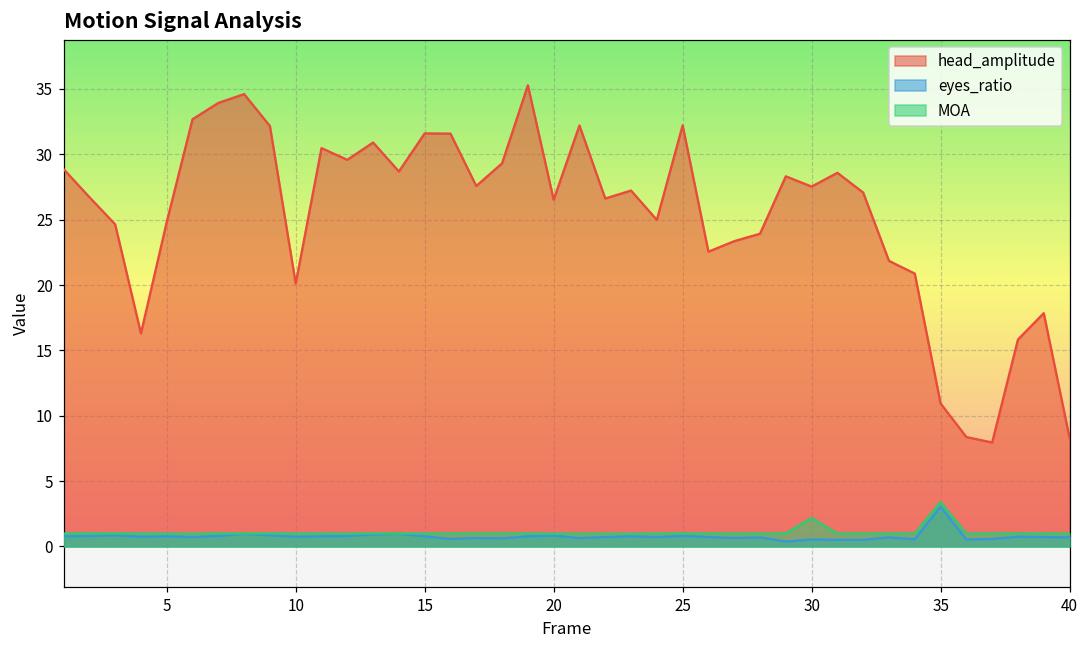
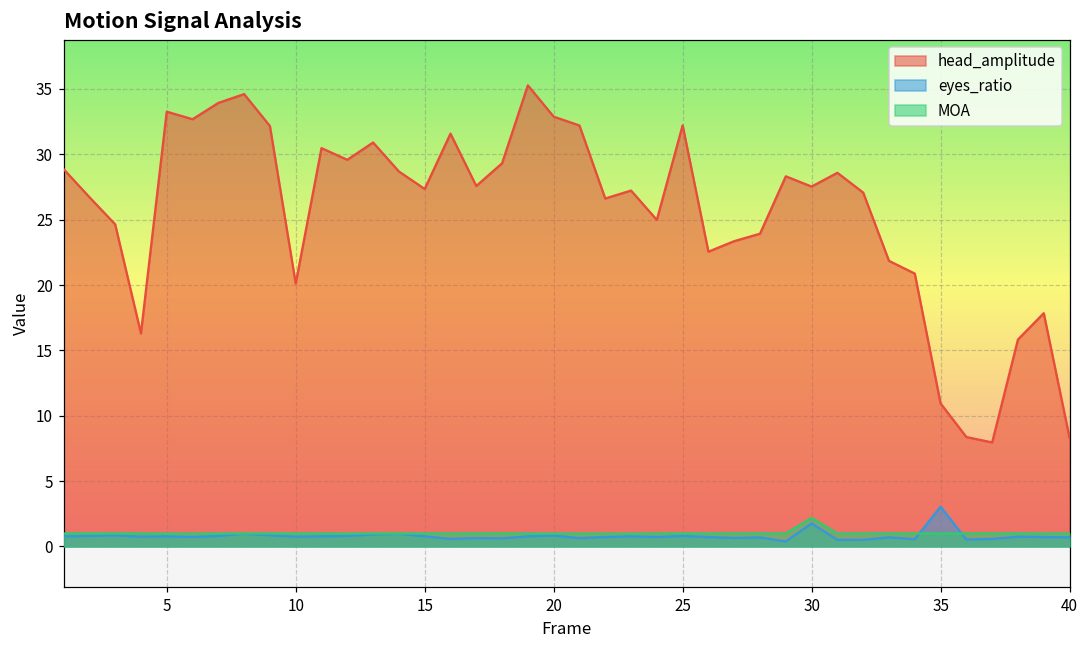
head_amplitude, 5: 24.8 -> 33.3
head_amplitude, 15: 31.6 -> 27.3
head_amplitude, 20: 26.5 -> 32.9
eyes_ratio, 30: 0.5 -> 1.8
MOA, 35: 3.4 -> 1.0
